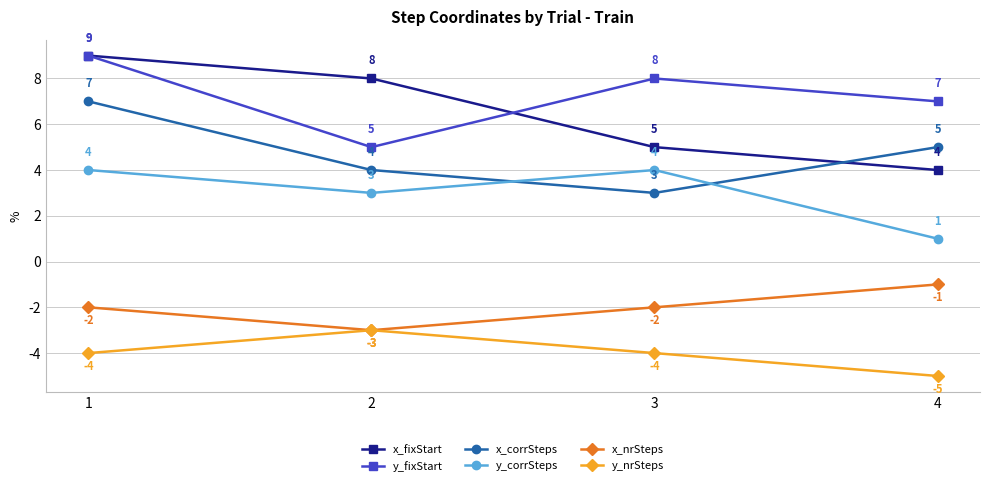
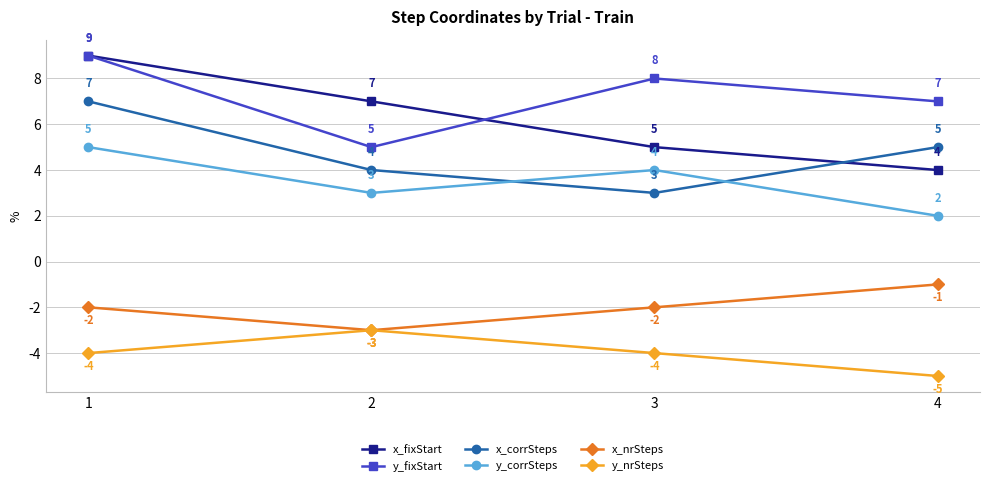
y_corrSteps, 1: 4 -> 5
x_fixStart, 2: 8 -> 7
y_corrSteps, 4: 1 -> 2
